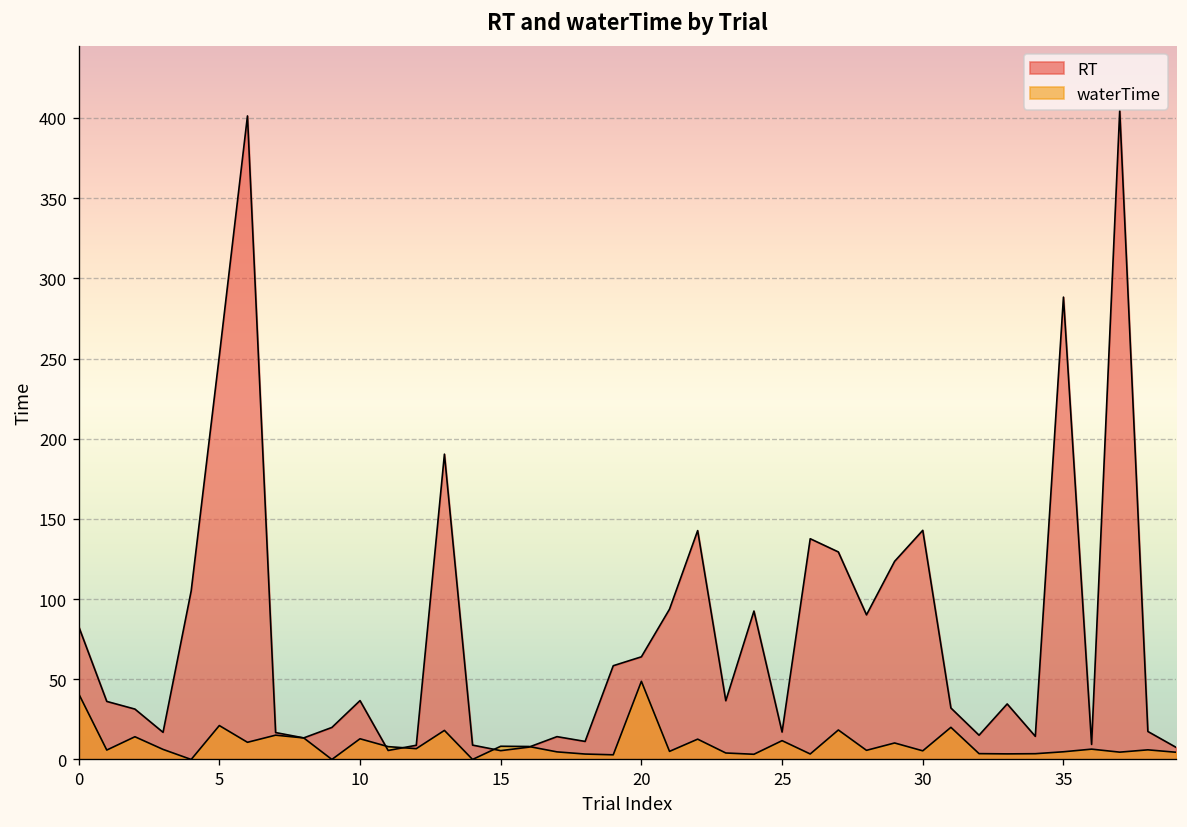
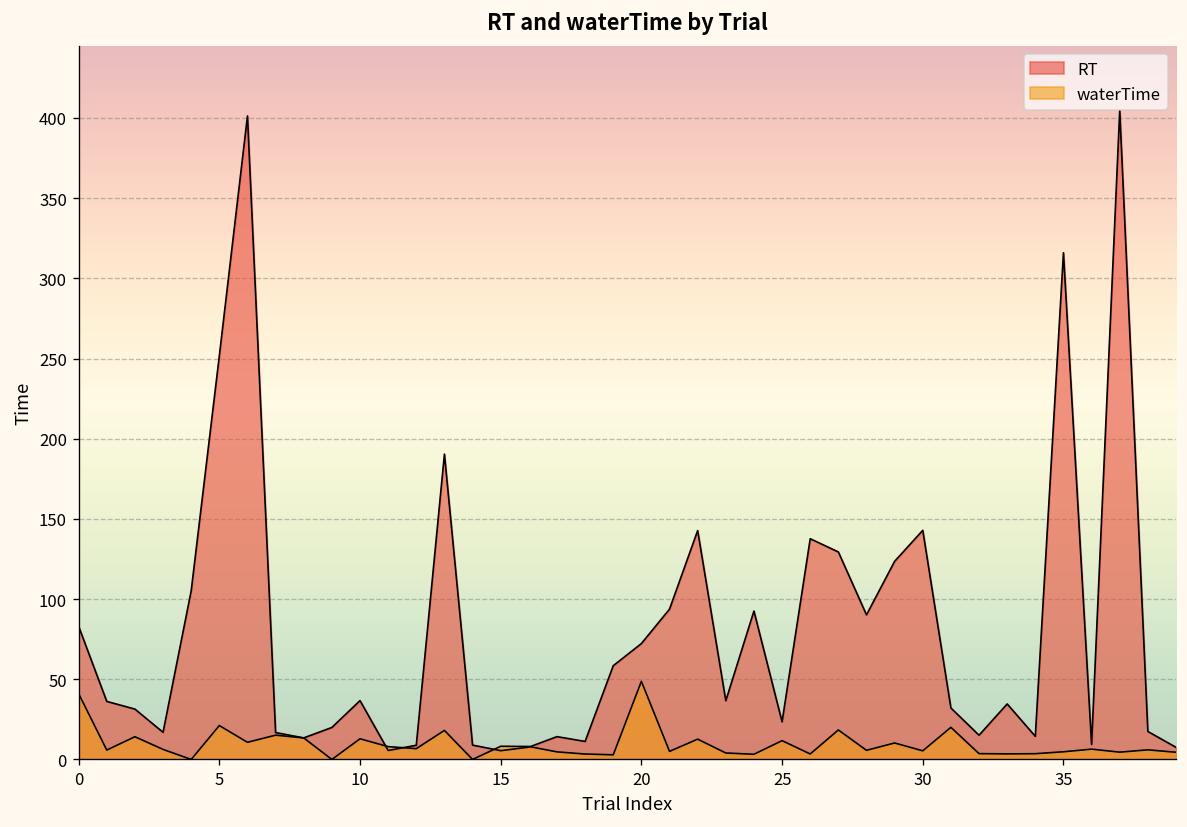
RT, 20: 64 -> 72
RT, 25: 17 -> 23
RT, 35: 288 -> 316
